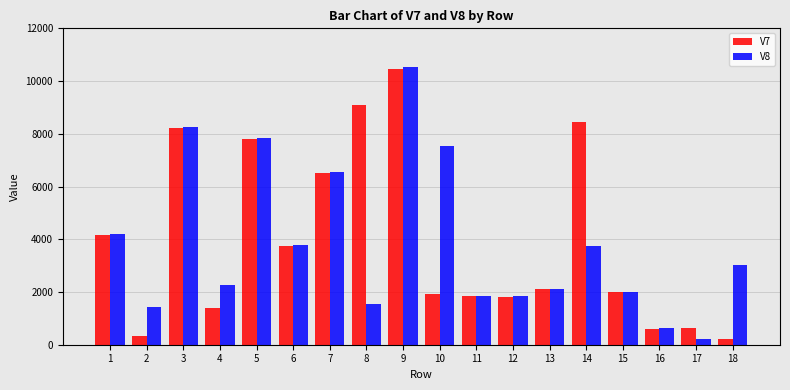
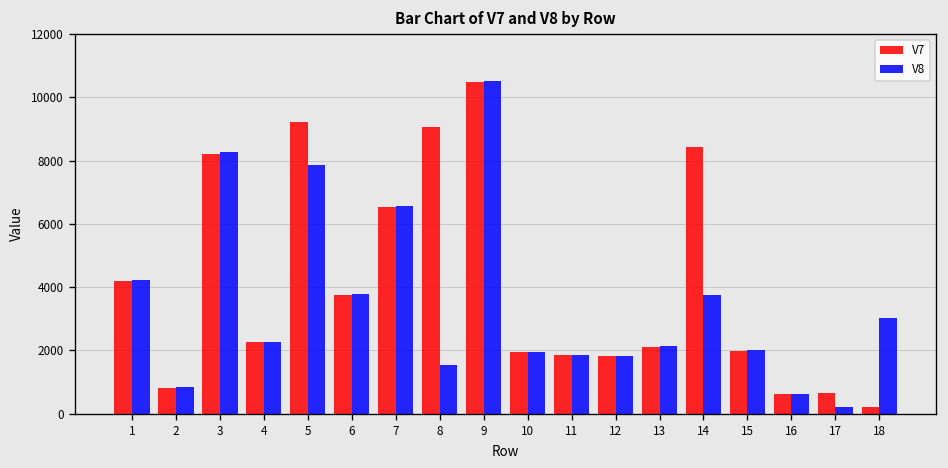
V7, 2: 300 -> 800
V8, 2: 1400 -> 800
V7, 4: 1400 -> 2300
V7, 5: 7800 -> 9200
V8, 10: 7600 -> 2000
